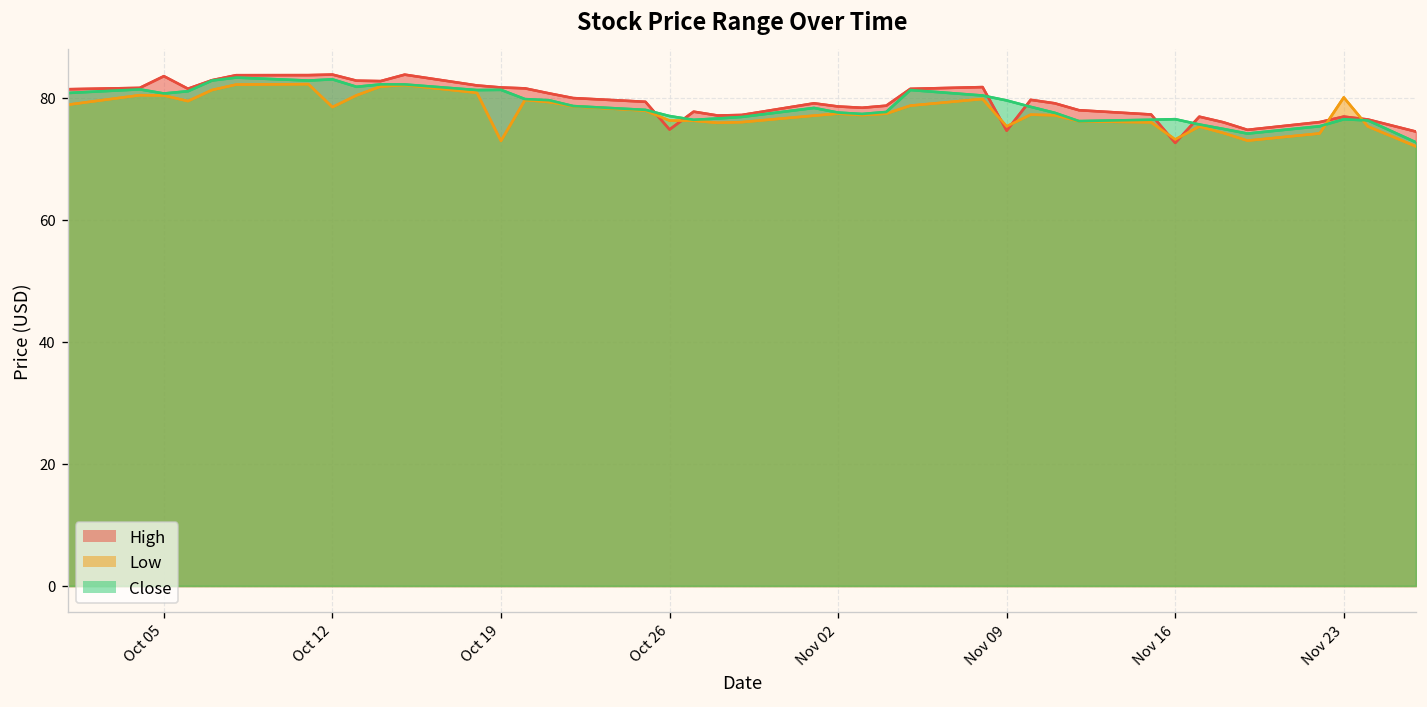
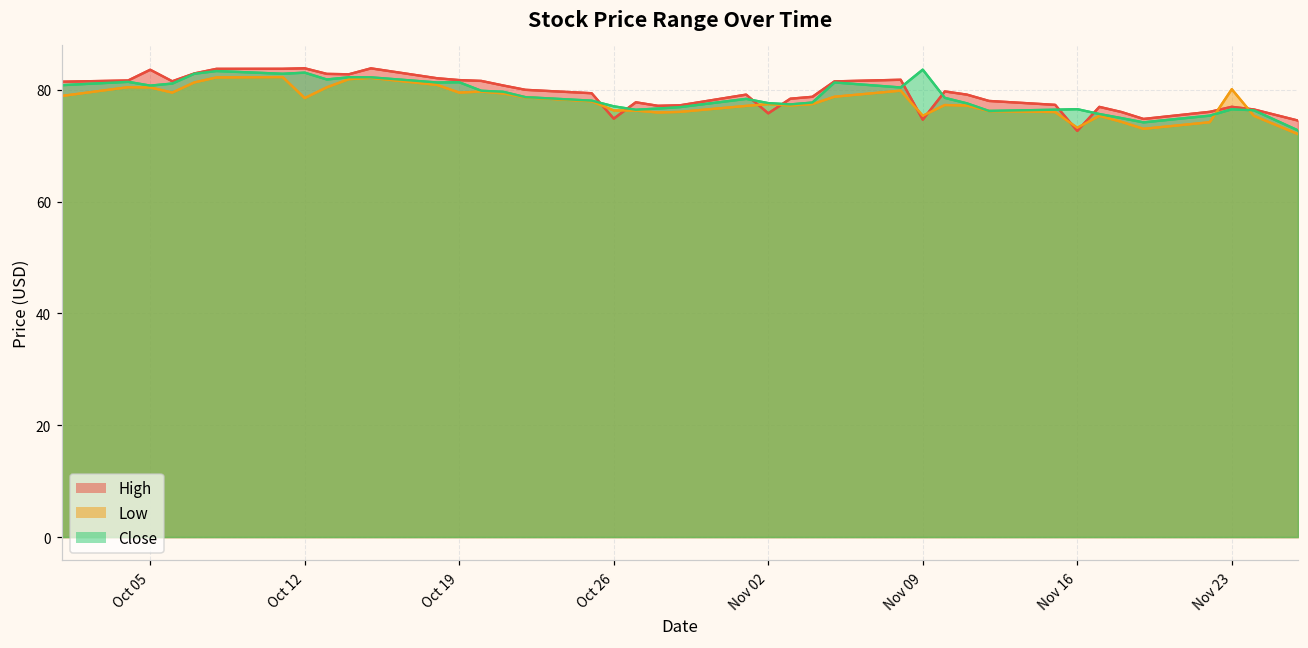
Low, Oct 19: 73 -> 79
High, Nov 02: 79 -> 76
Close, Nov 09: 80 -> 84
